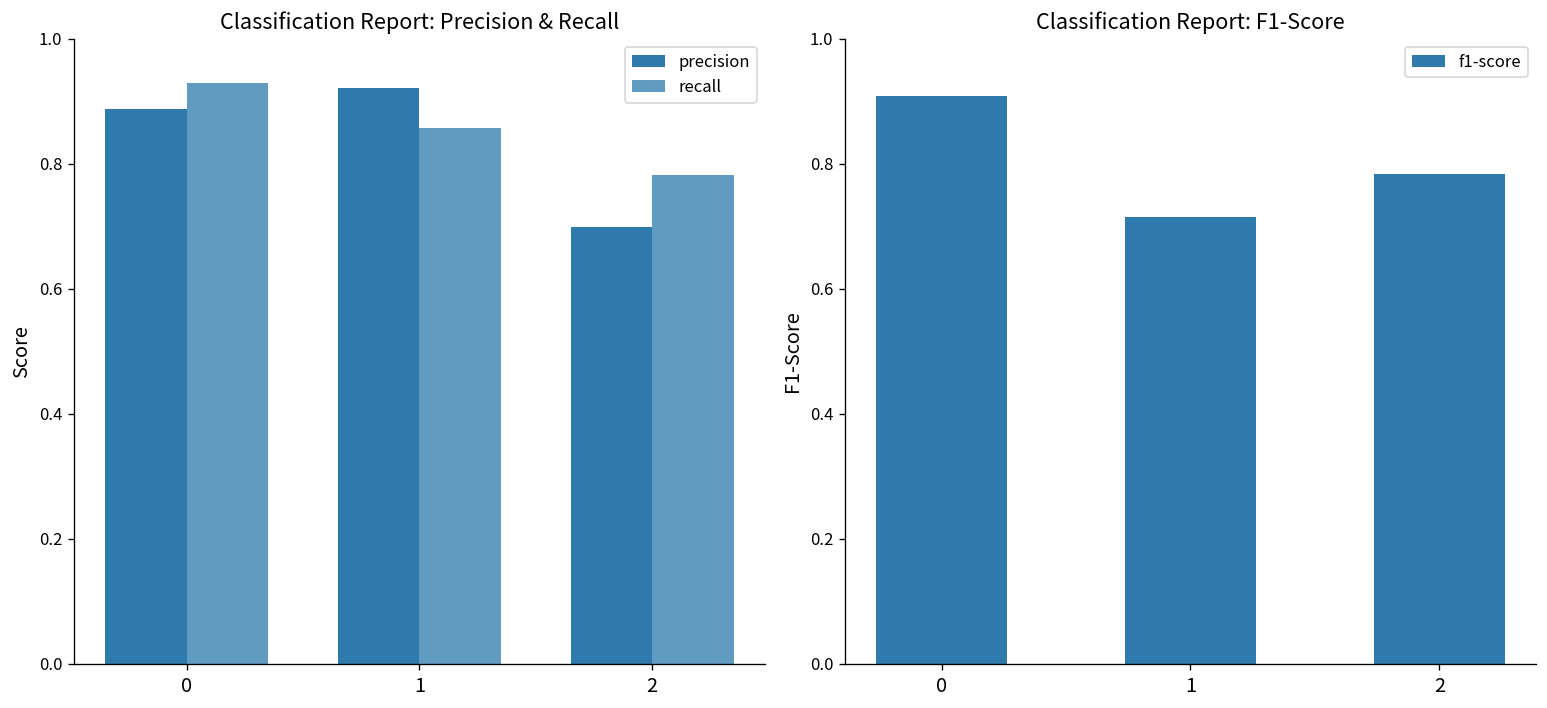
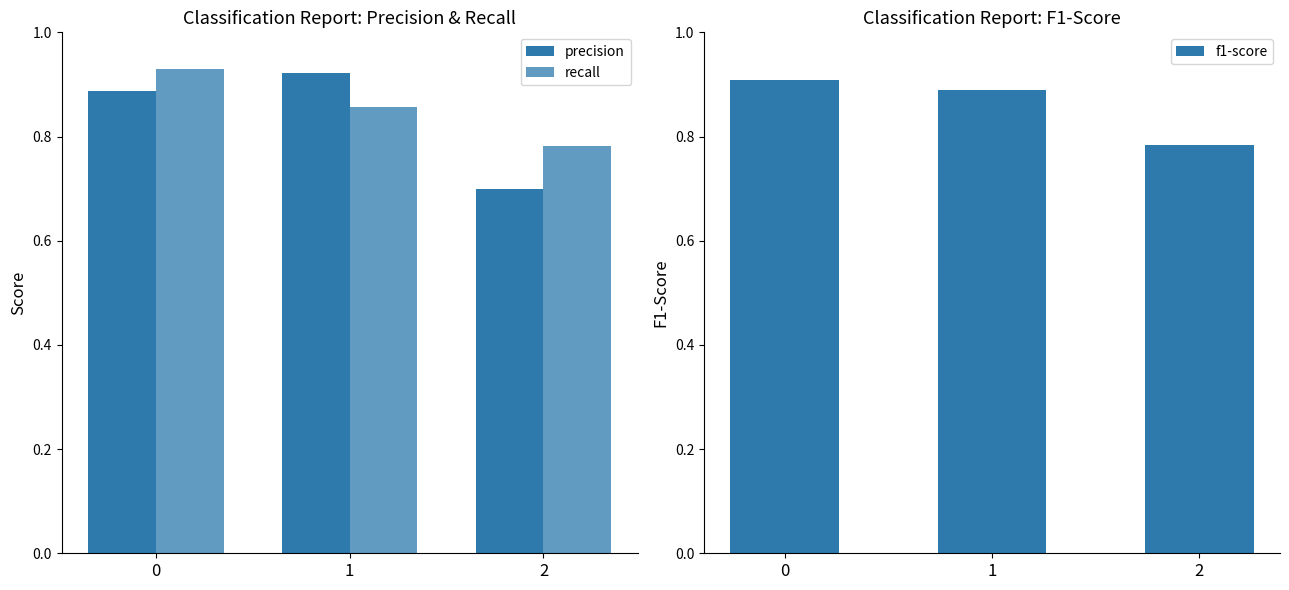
Classification Report: F1-Score, 1: 0.71 -> 0.89
